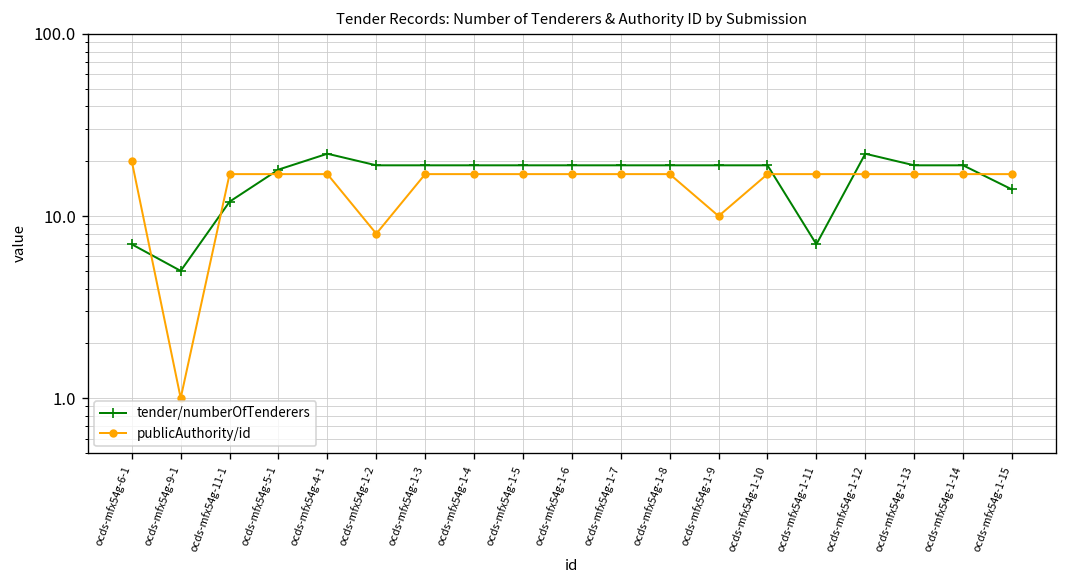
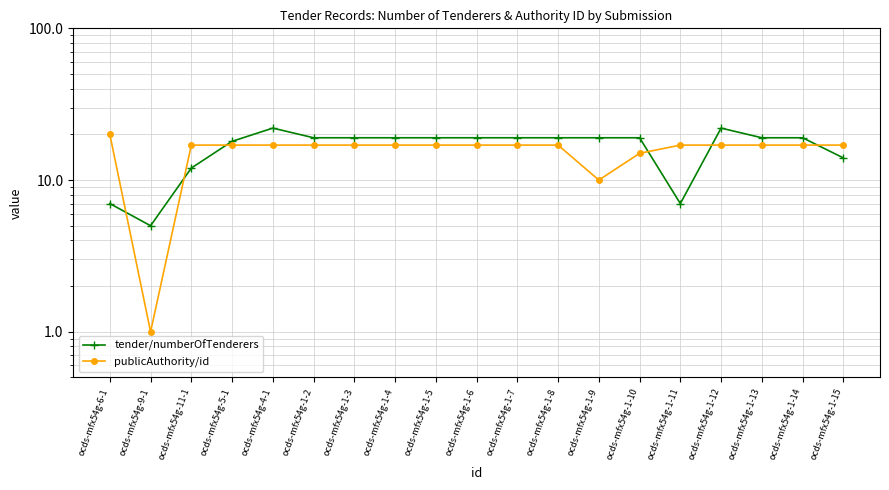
publicAuthority/id, ocds-mfx54g-1-2: 8 -> 17
publicAuthority/id, ocds-mfx54g-1-10: 17 -> 15
